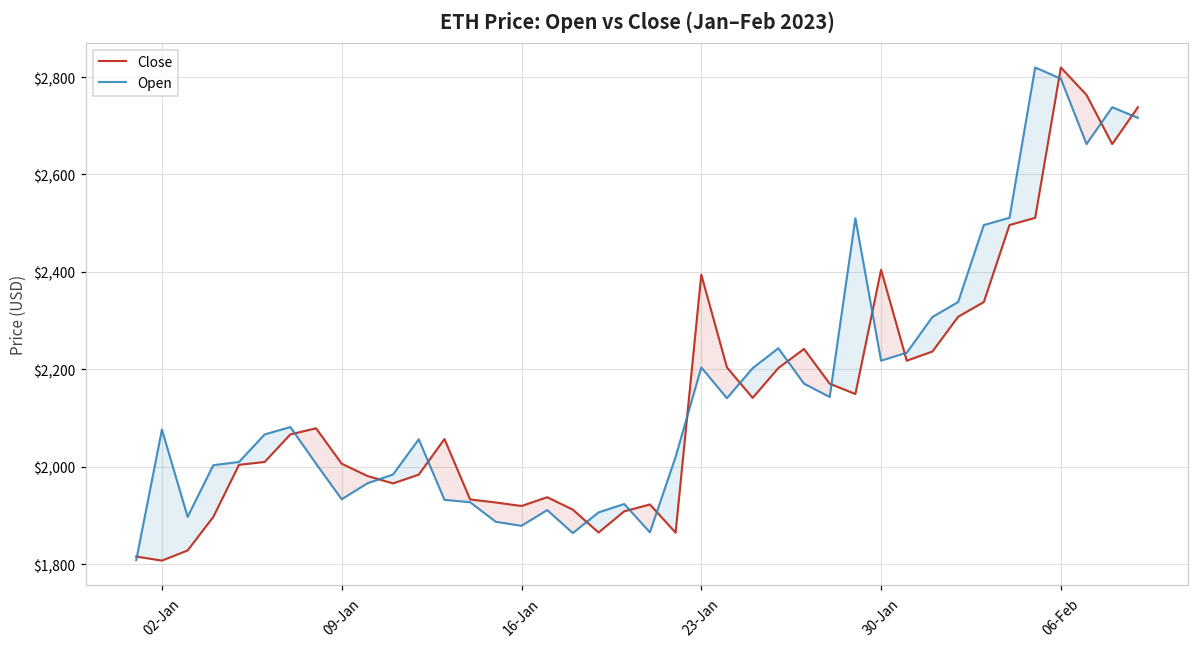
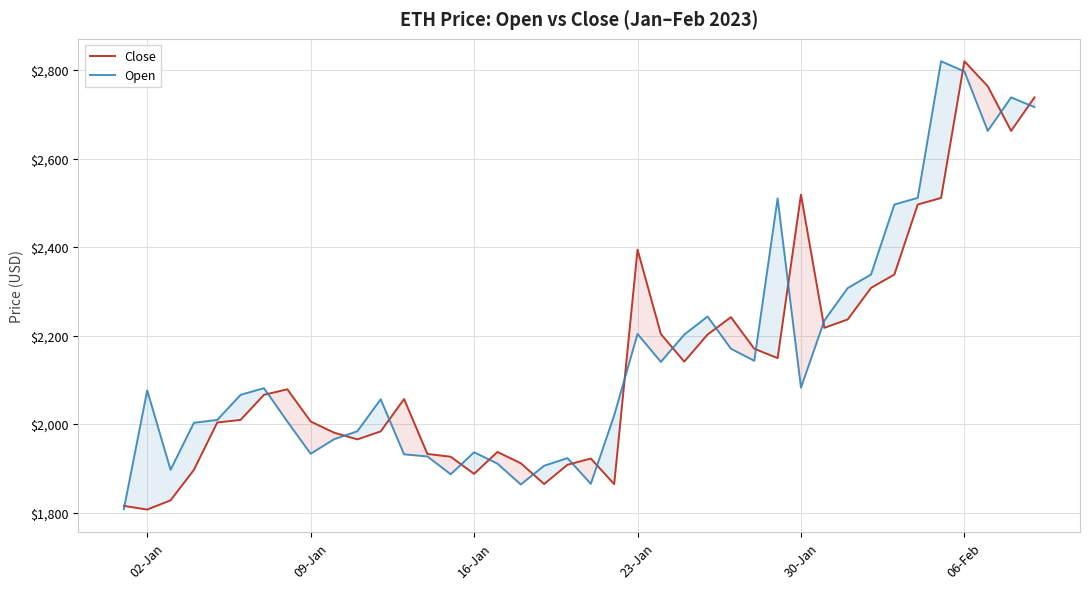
Close, 16-Jan: $1,920 -> $1,890
Open, 16-Jan: $1,880 -> $1,940
Close, 30-Jan: $2,400 -> $2,520
Open, 30-Jan: $2,220 -> $2,080
